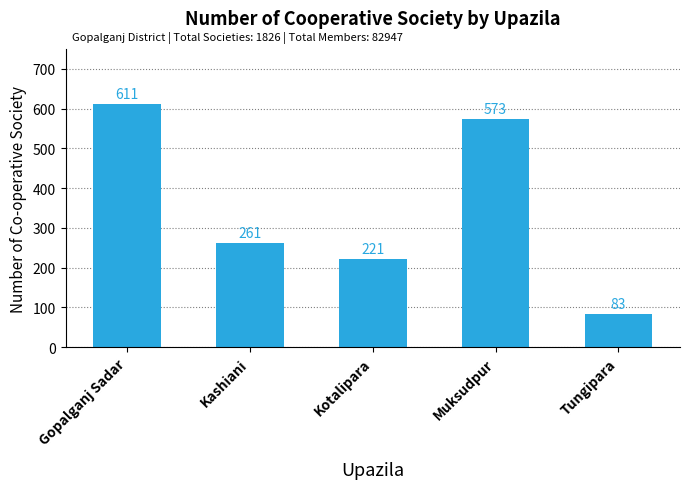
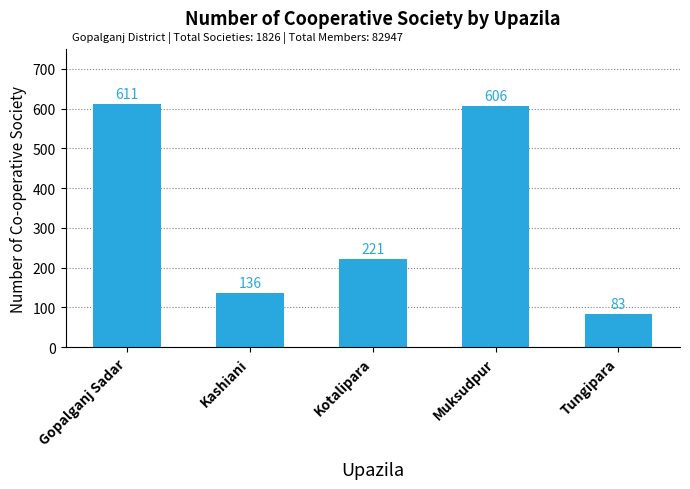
Kashiani: 261 -> 136
Muksudpur: 573 -> 606
